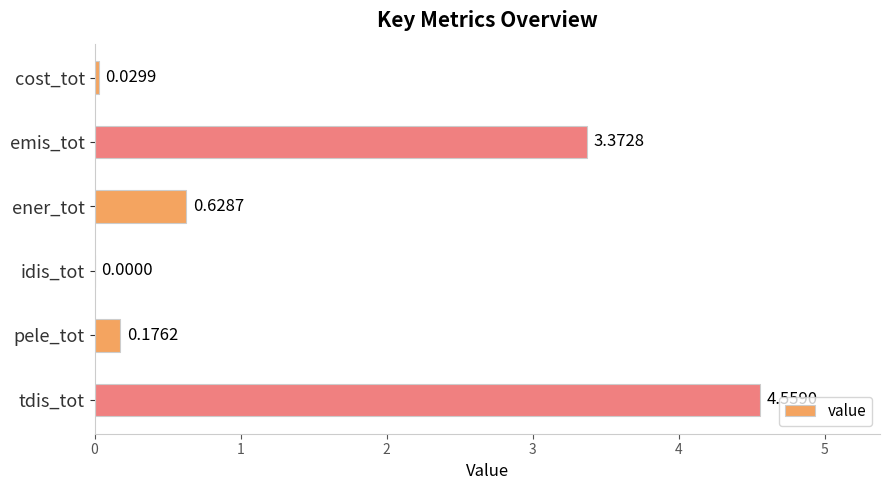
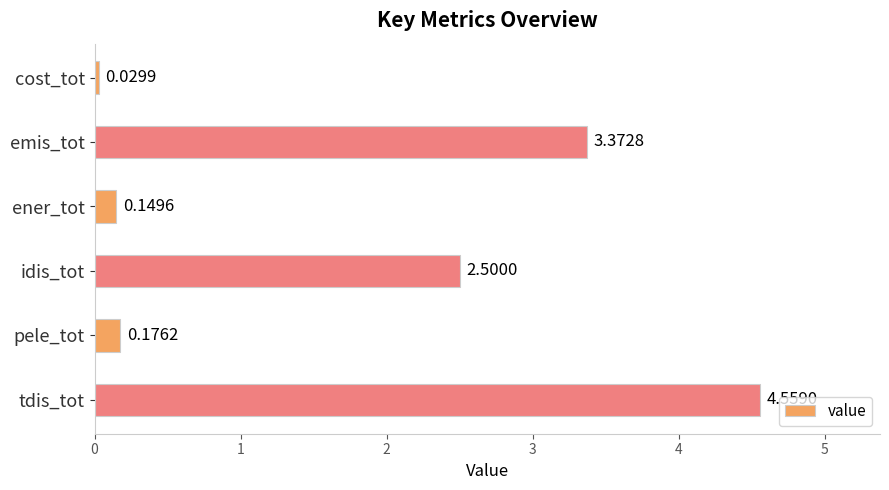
ener_tot: 0.6287 -> 0.1496
idis_tot: 0.0000 -> 2.5000
